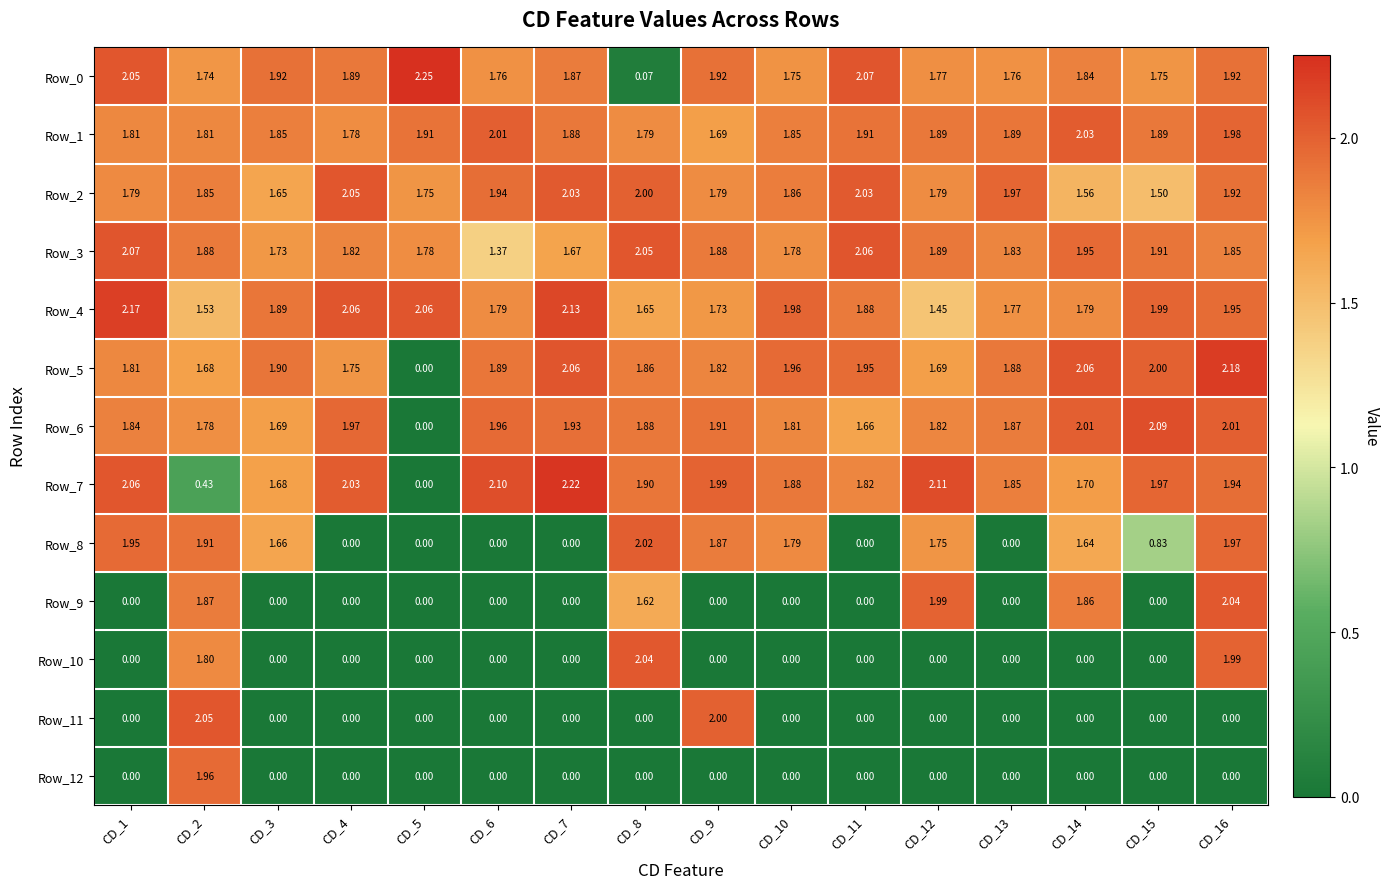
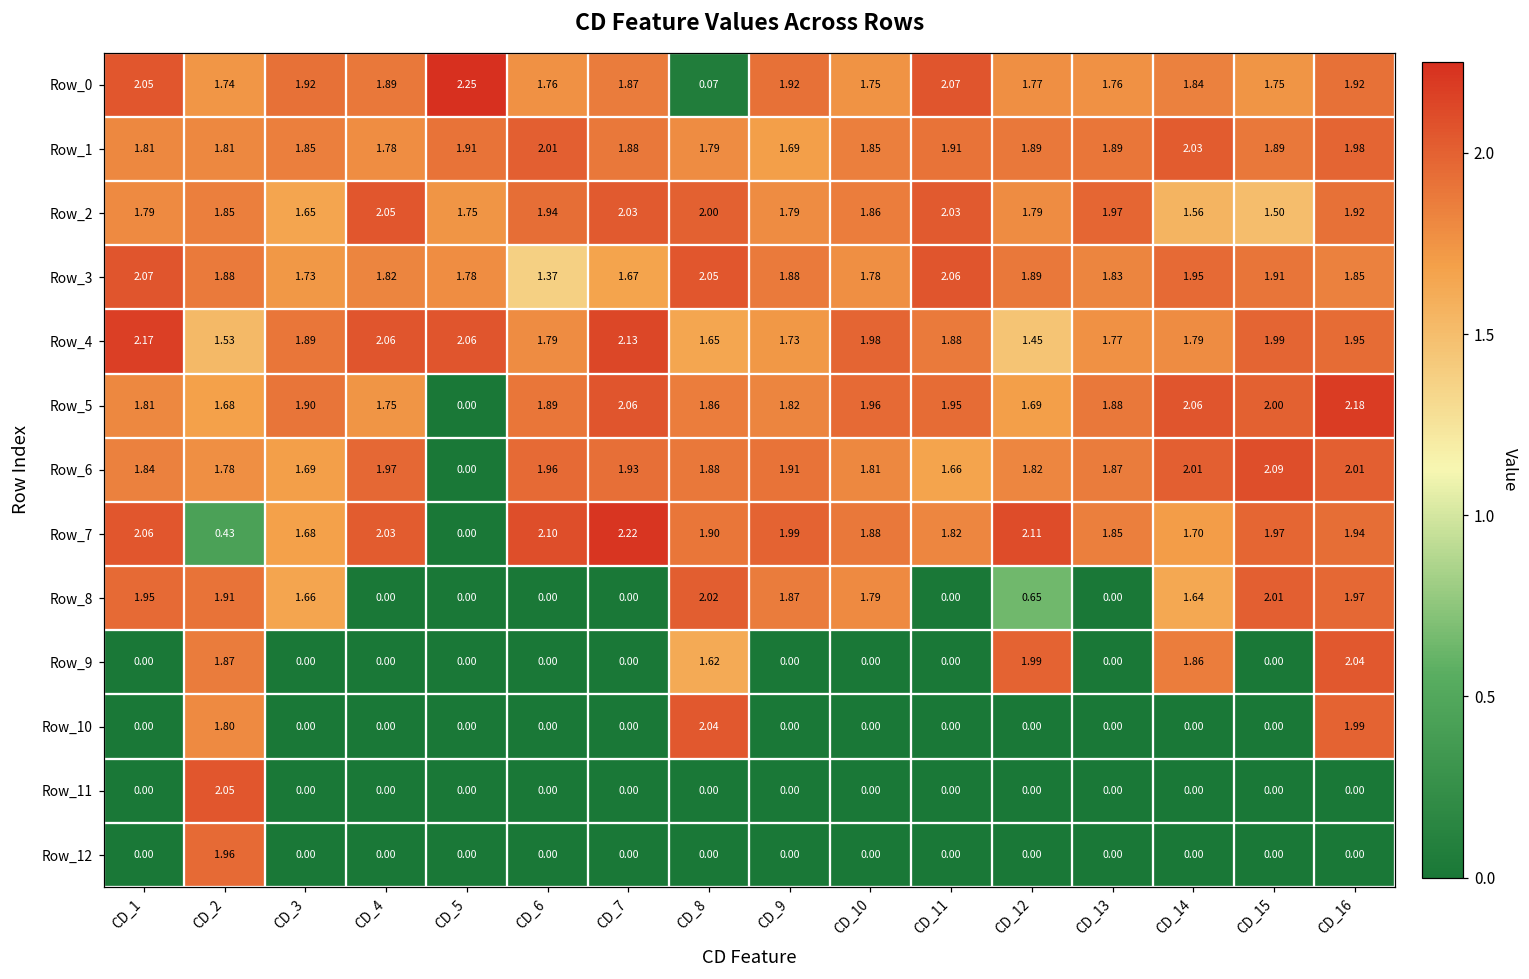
Row_8, CD_12: 1.75 -> 0.65
Row_8, CD_15: 0.83 -> 2.01
Row_11, CD_9: 2.00 -> 0.00
